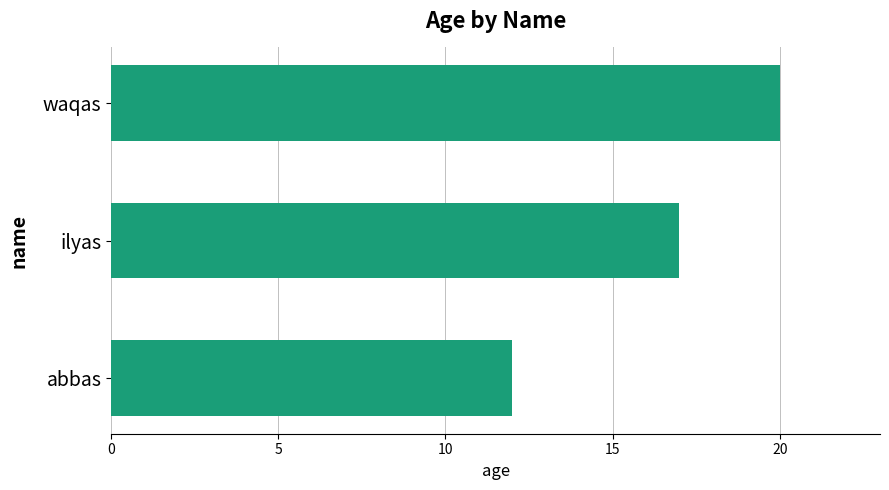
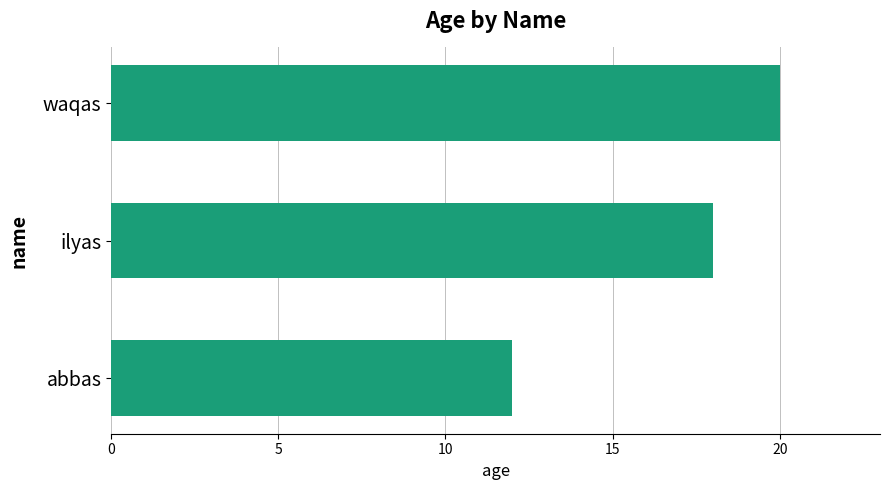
ilyas: 17 -> 18
